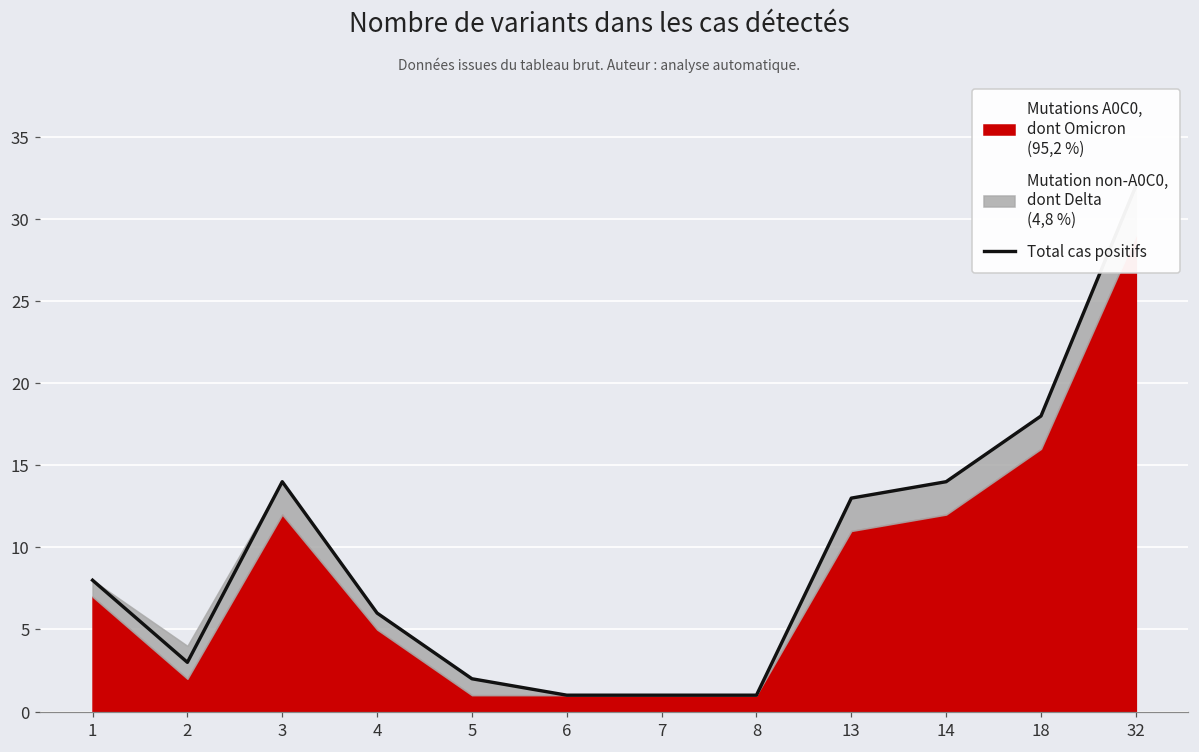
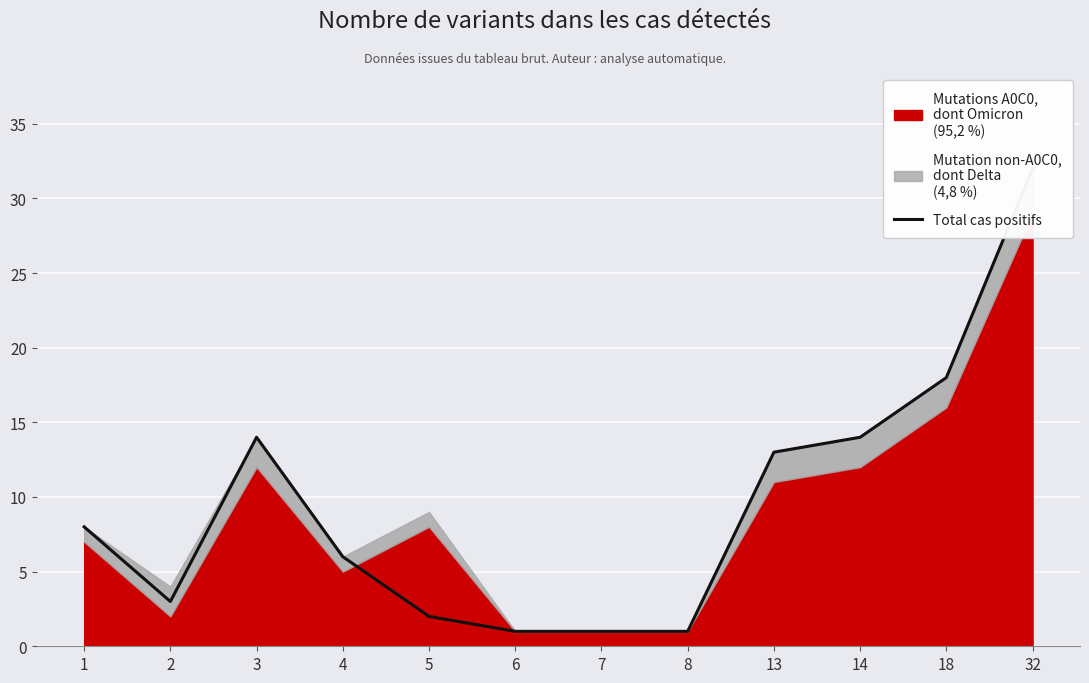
Mutations A0C0, dont Omicron (95,2 %), 5: 1 -> 8
